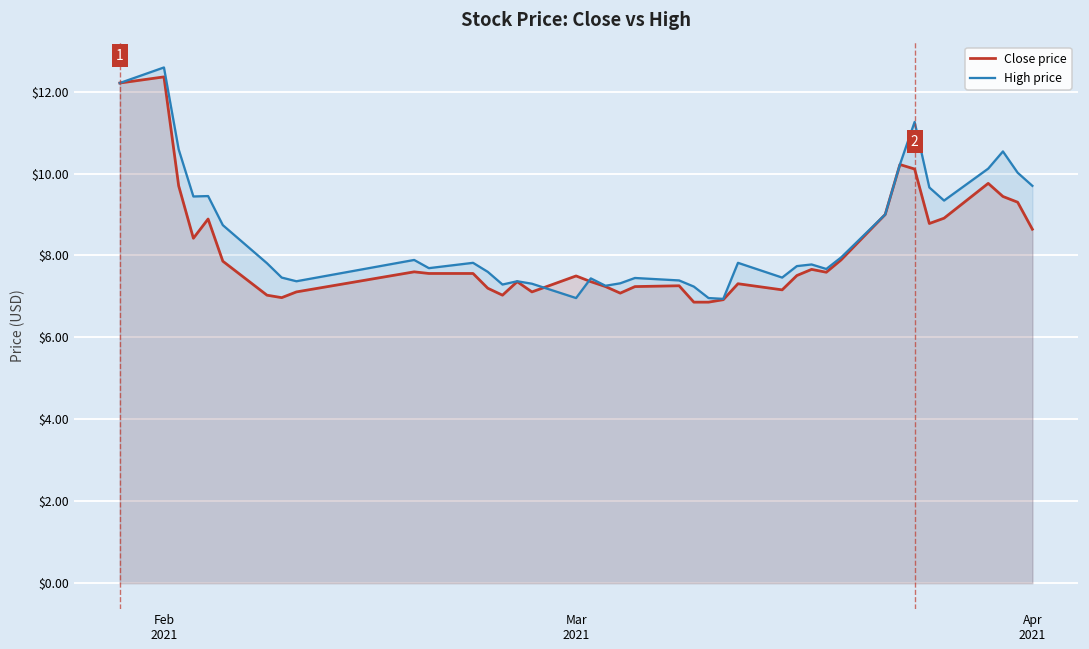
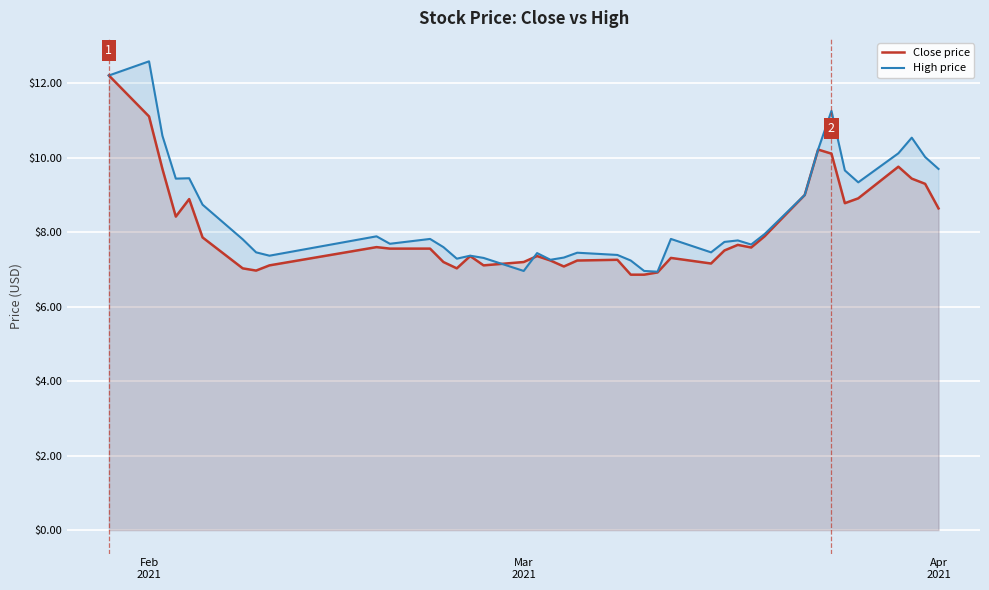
Close price, Feb 2021: $12.4 -> $11.1
Close price, Mar 2021: $7.5 -> $7.2
